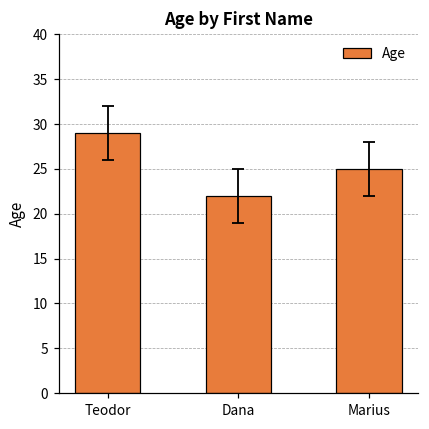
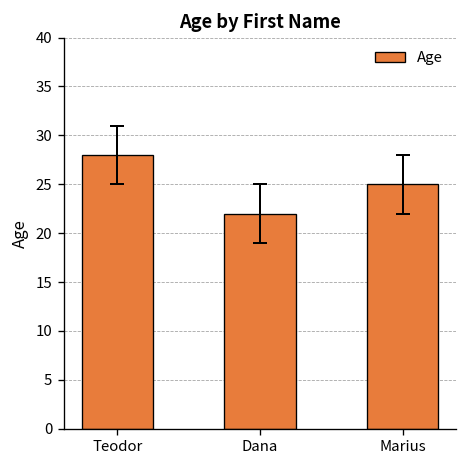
Age, Teodor: 29 -> 28
